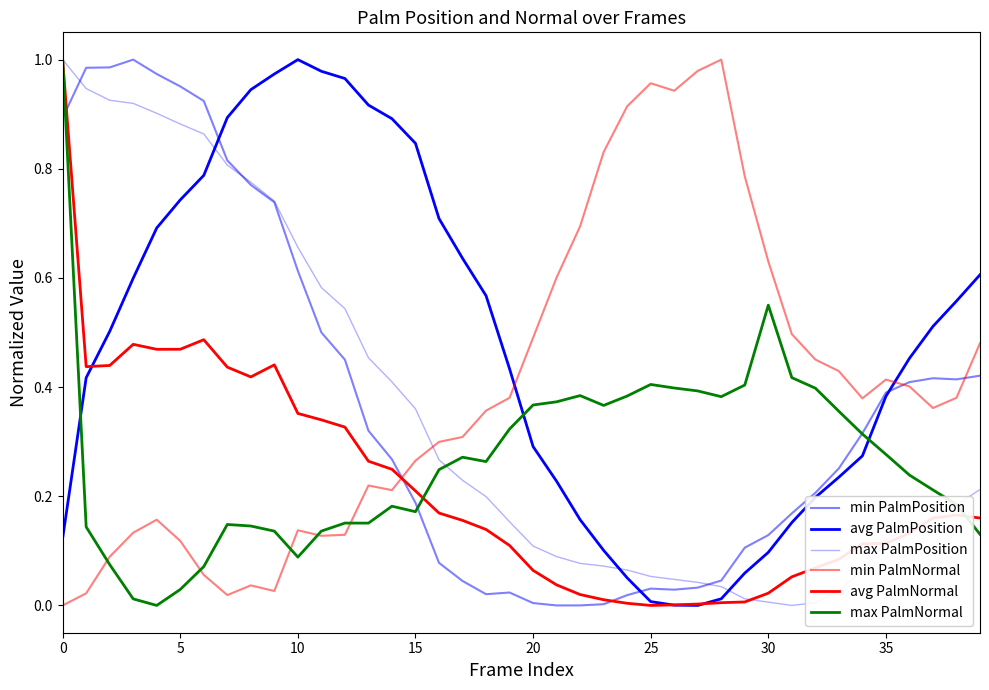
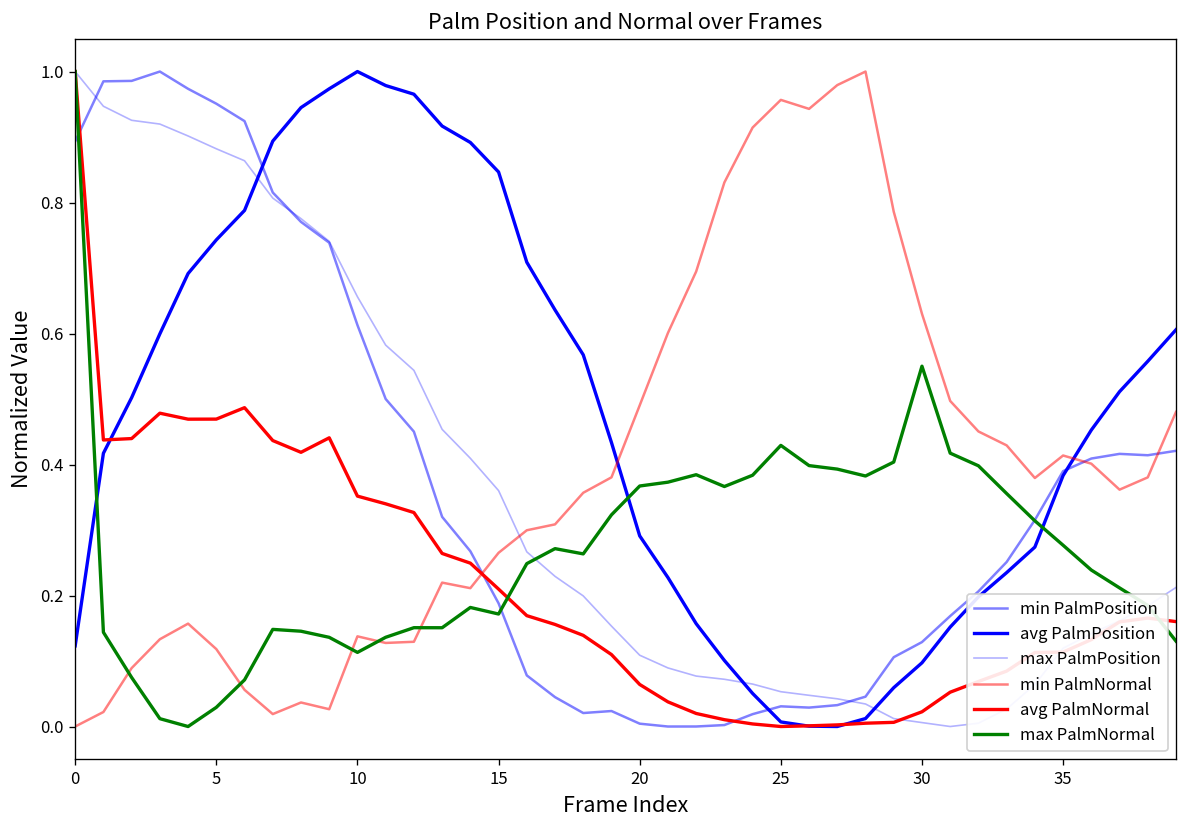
max PalmNormal, 10: 0.09 -> 0.11
max PalmNormal, 25: 0.40 -> 0.43
